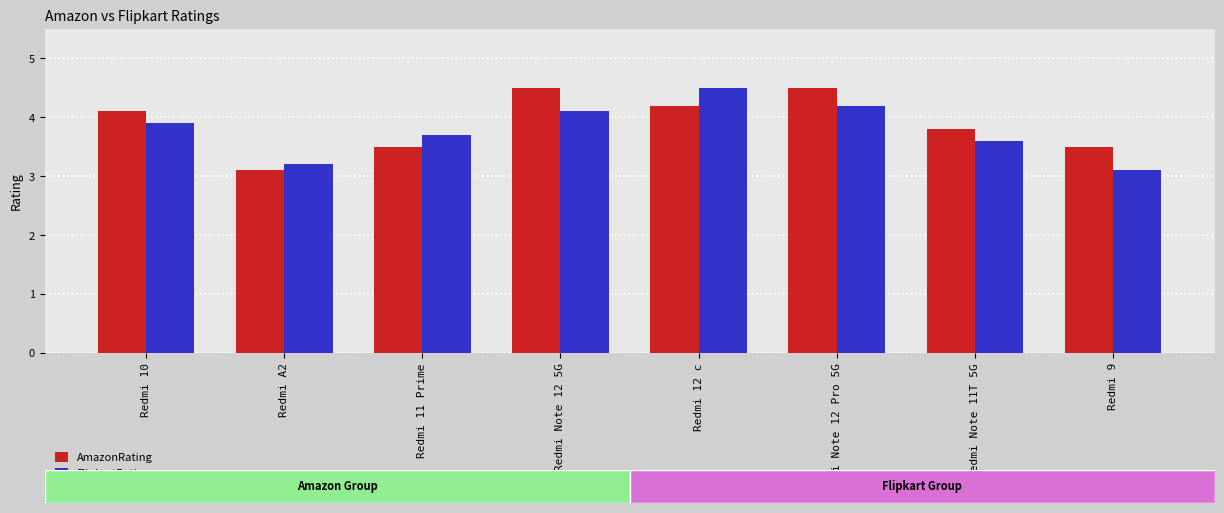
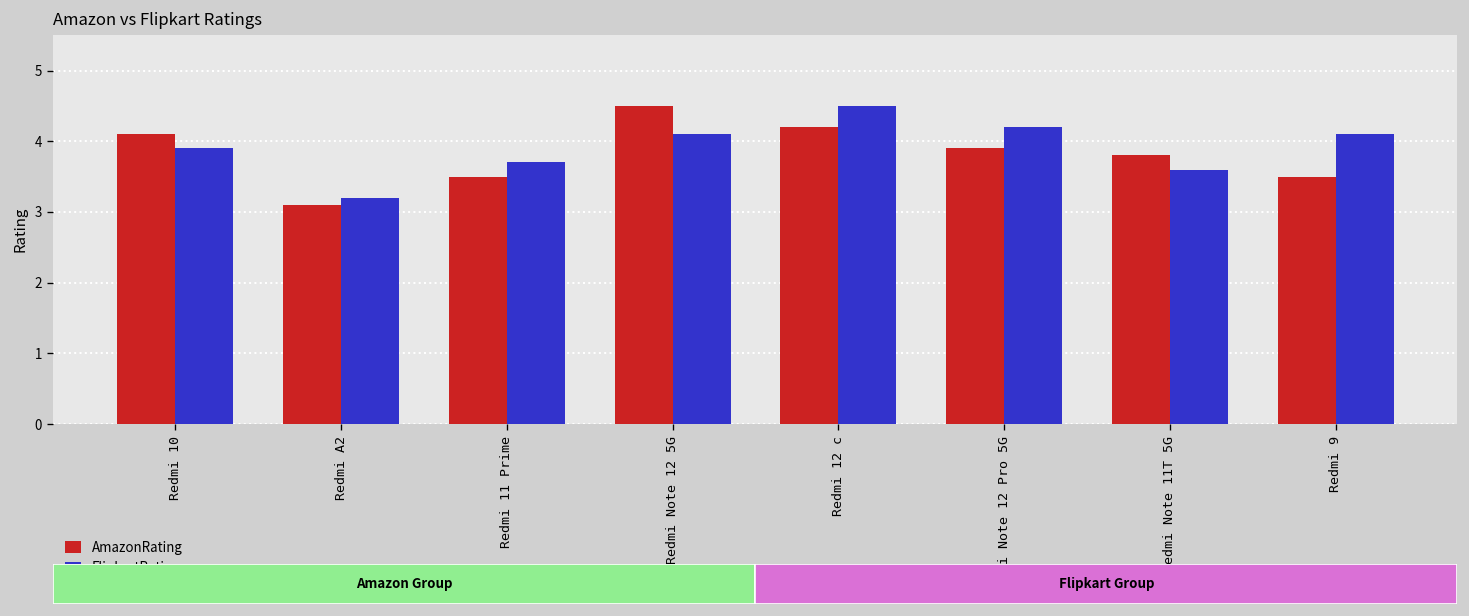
AmazonRating, Redmi Note 12 Pro 5G: 4.5 -> 3.9
FlipkartRating, Redmi 9: 3.1 -> 4.1
